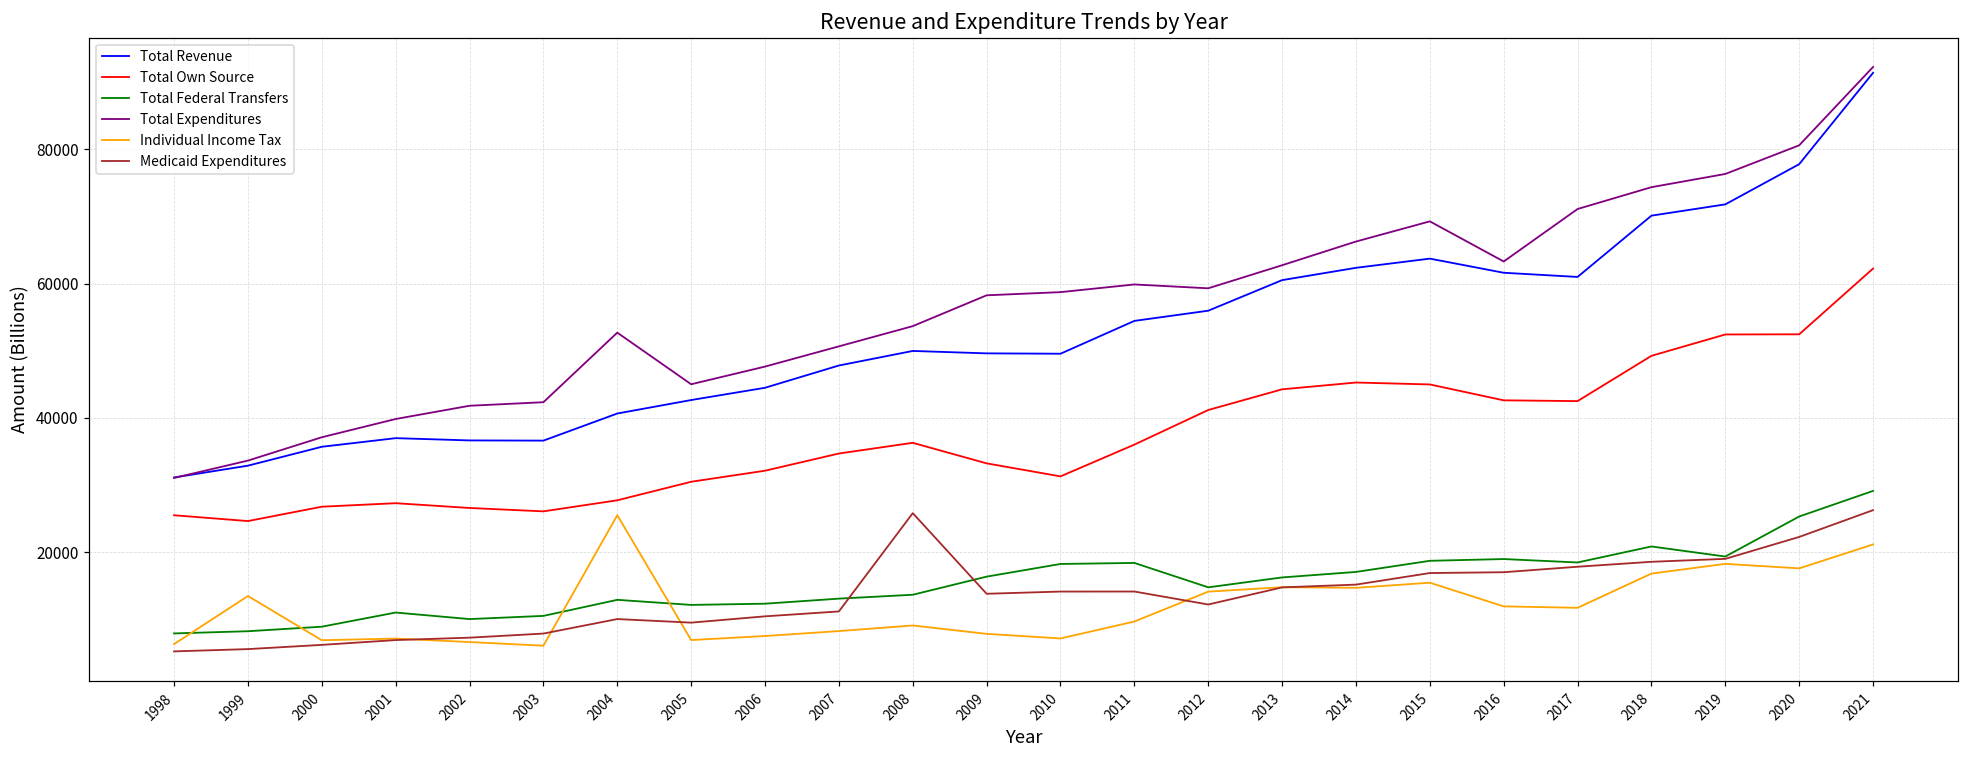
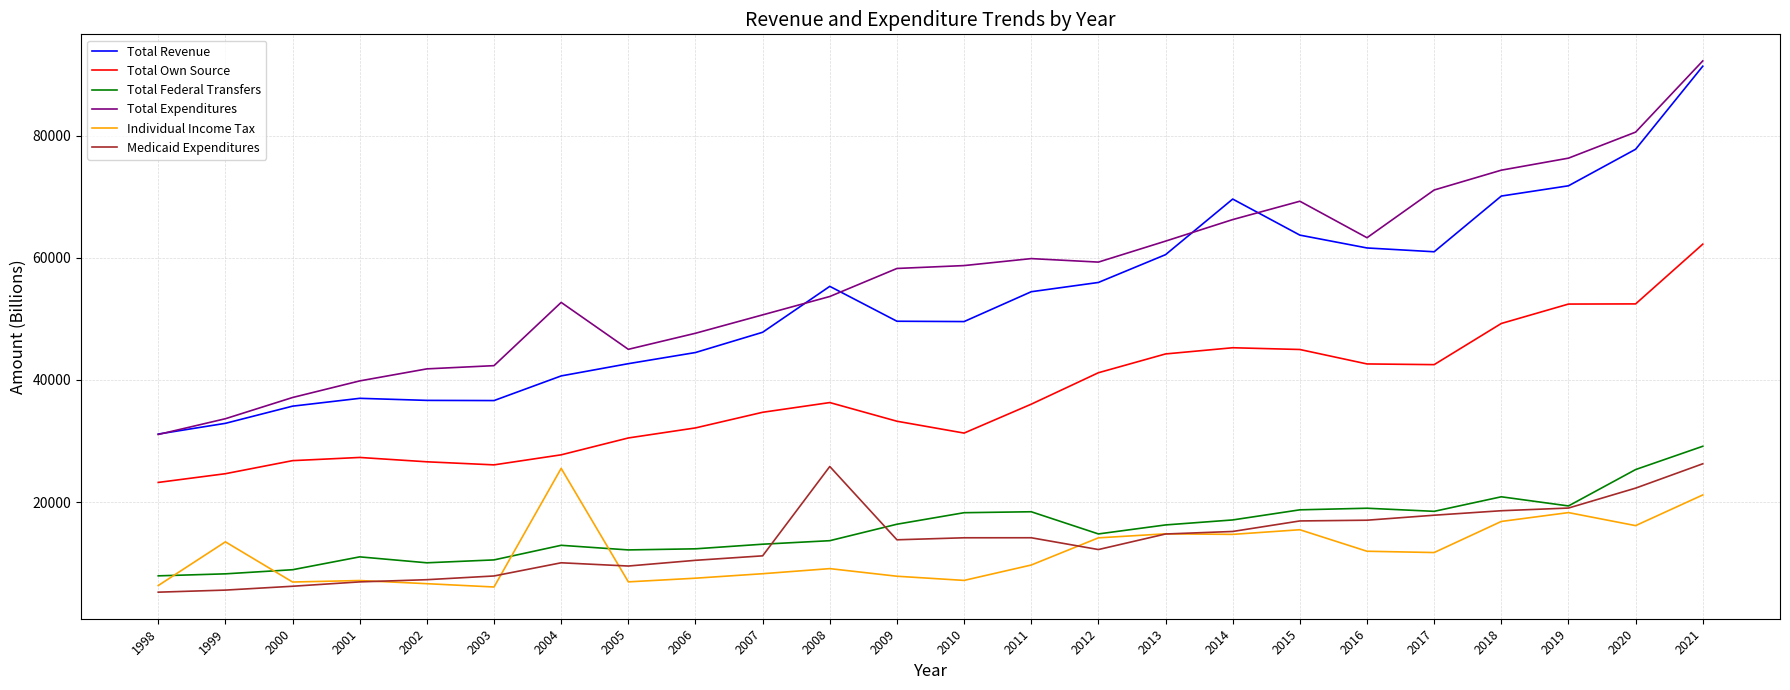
Total Own Source, 1998: 26000 -> 23000
Total Revenue, 2008: 50000 -> 55000
Total Revenue, 2014: 62000 -> 70000
Individual Income Tax, 2020: 18000 -> 16000
